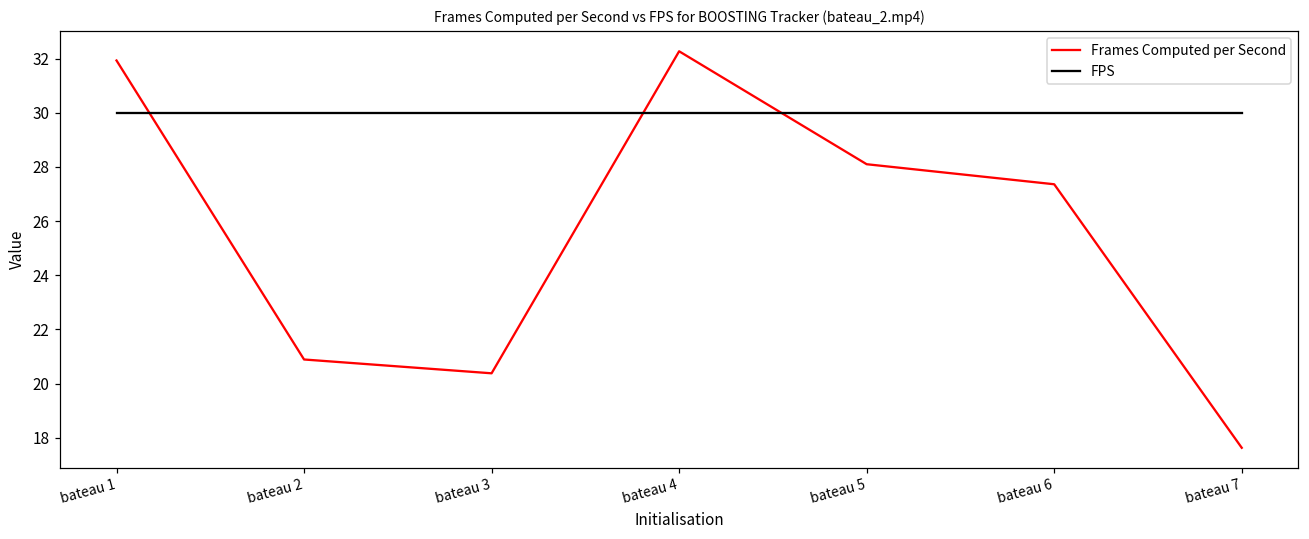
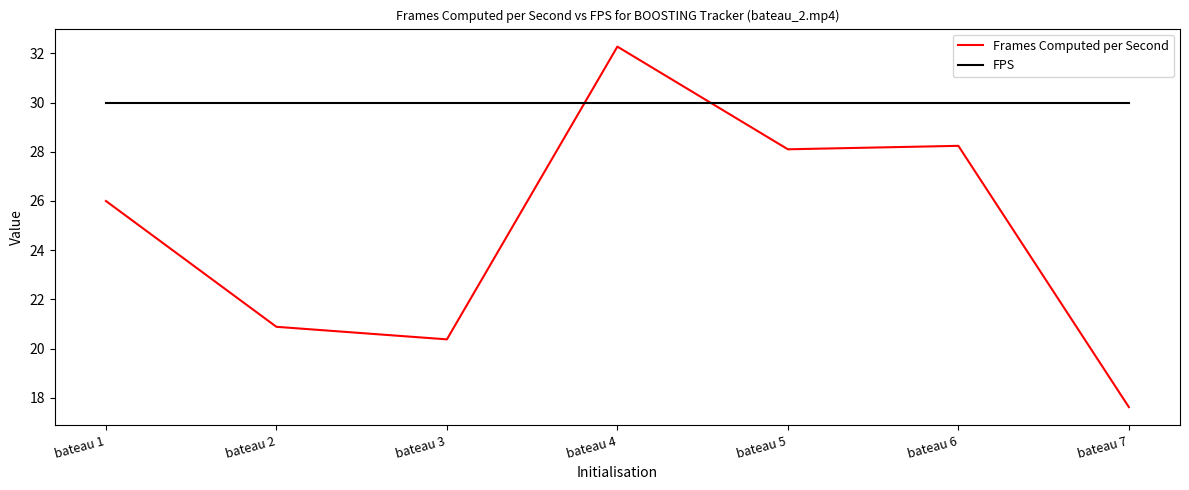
Frames Computed per Second, bateau 1: 31.9 -> 26.0
Frames Computed per Second, bateau 6: 27.4 -> 28.2
